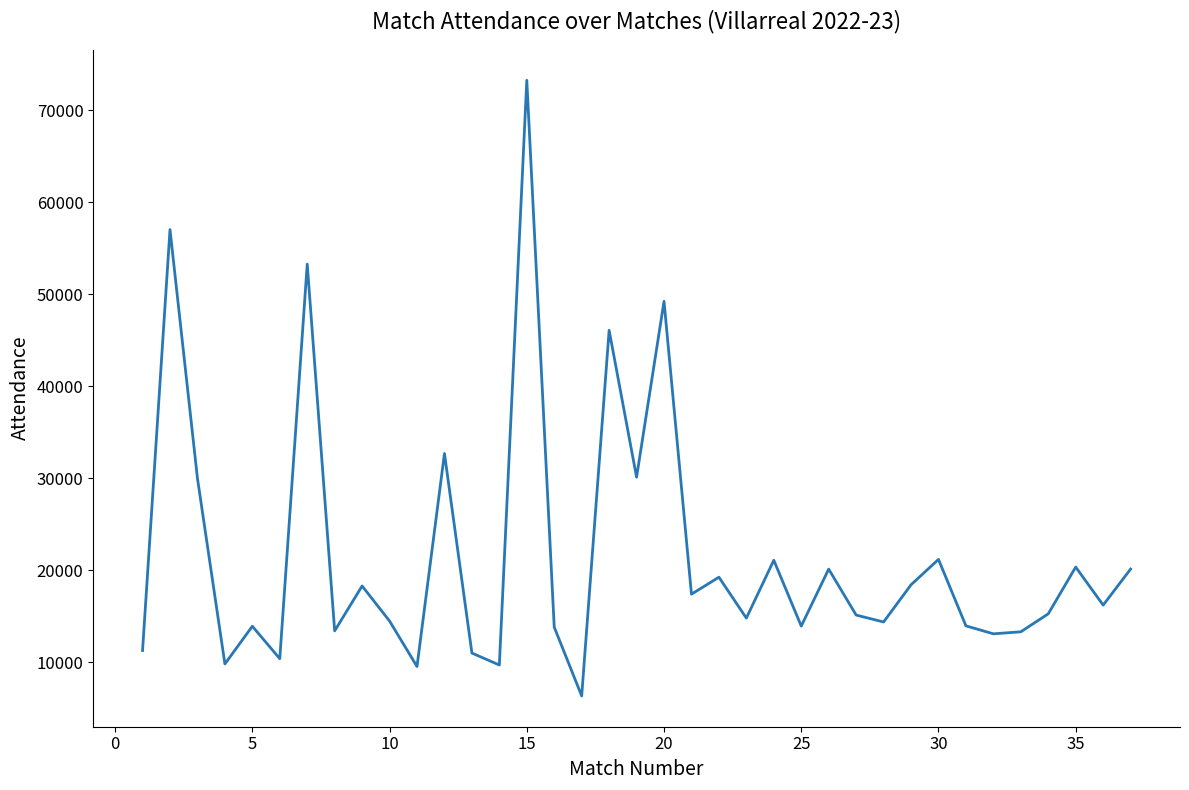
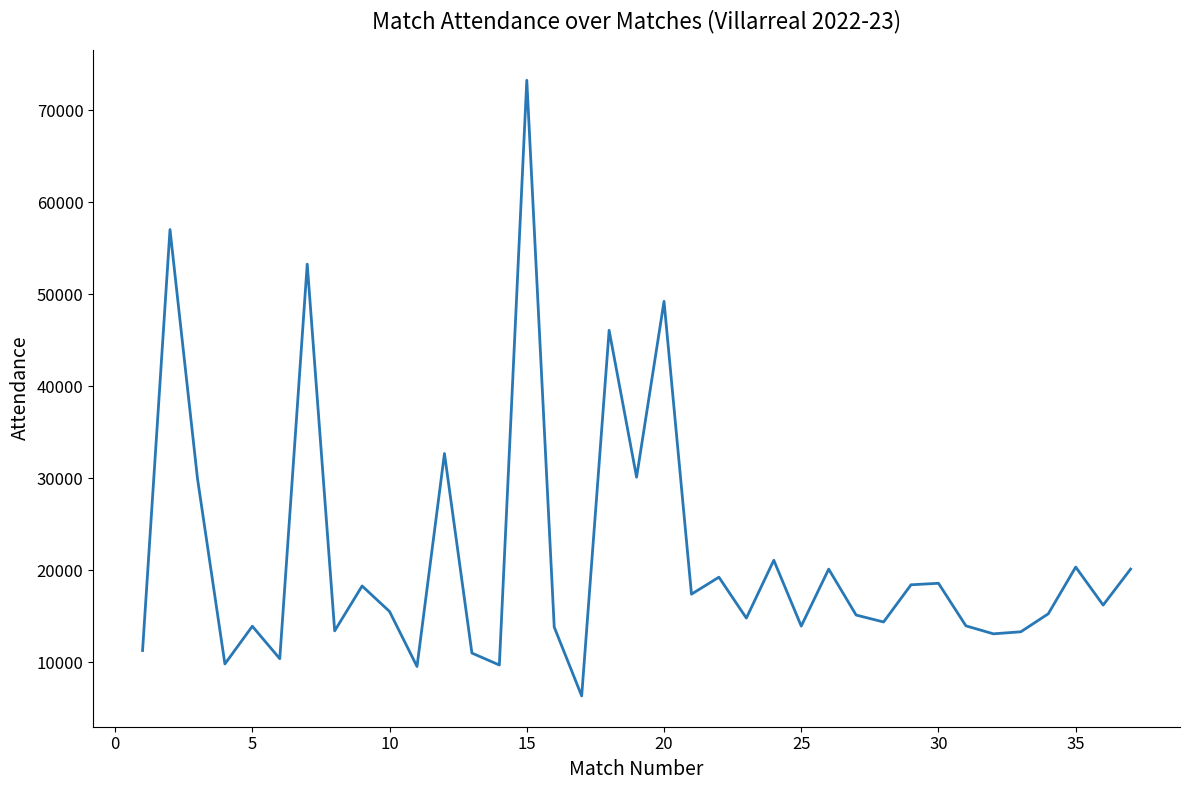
10: 14000 -> 16000
30: 21000 -> 19000
